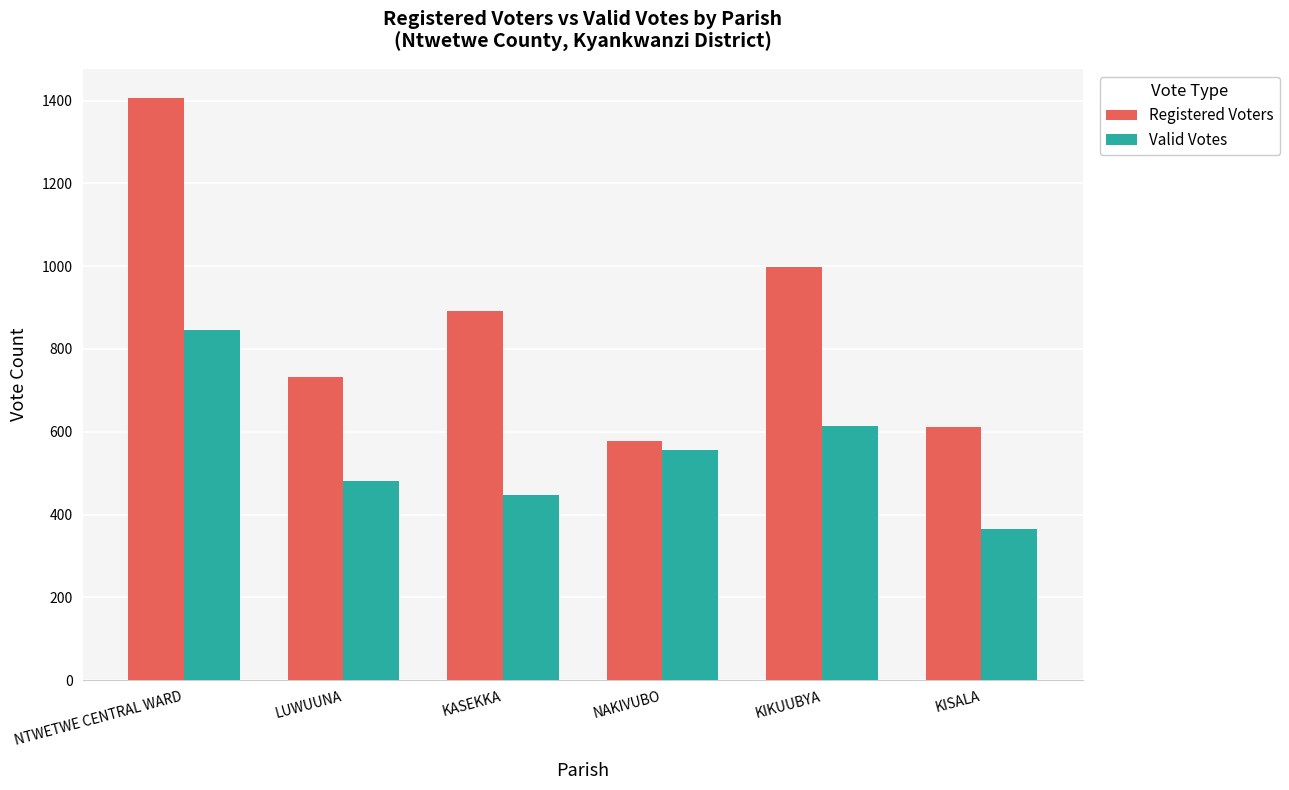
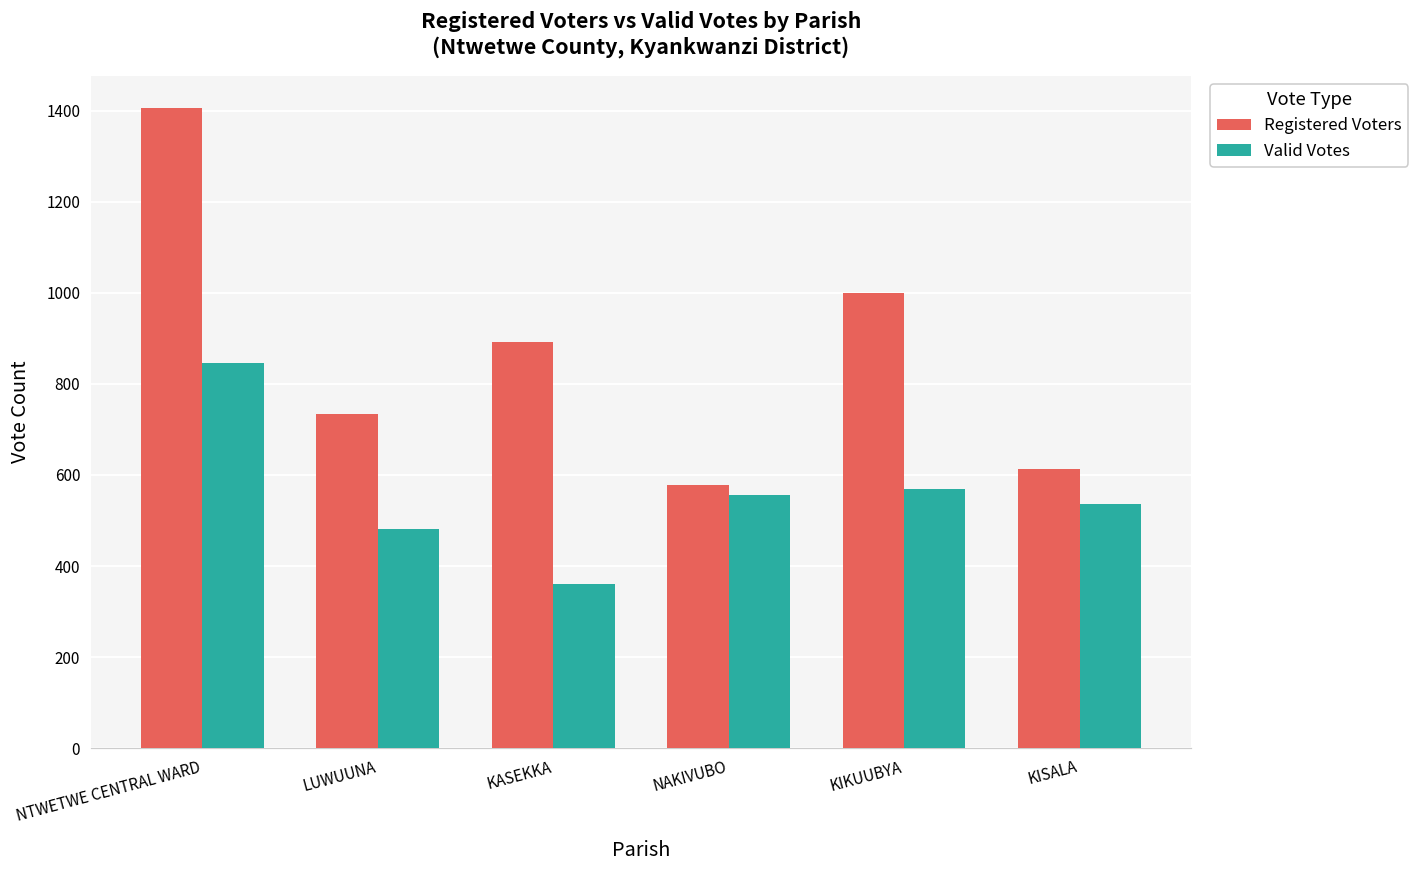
Valid Votes, KASEKKA: 450 -> 360
Valid Votes, KIKUUBYA: 610 -> 570
Valid Votes, KISALA: 370 -> 540
